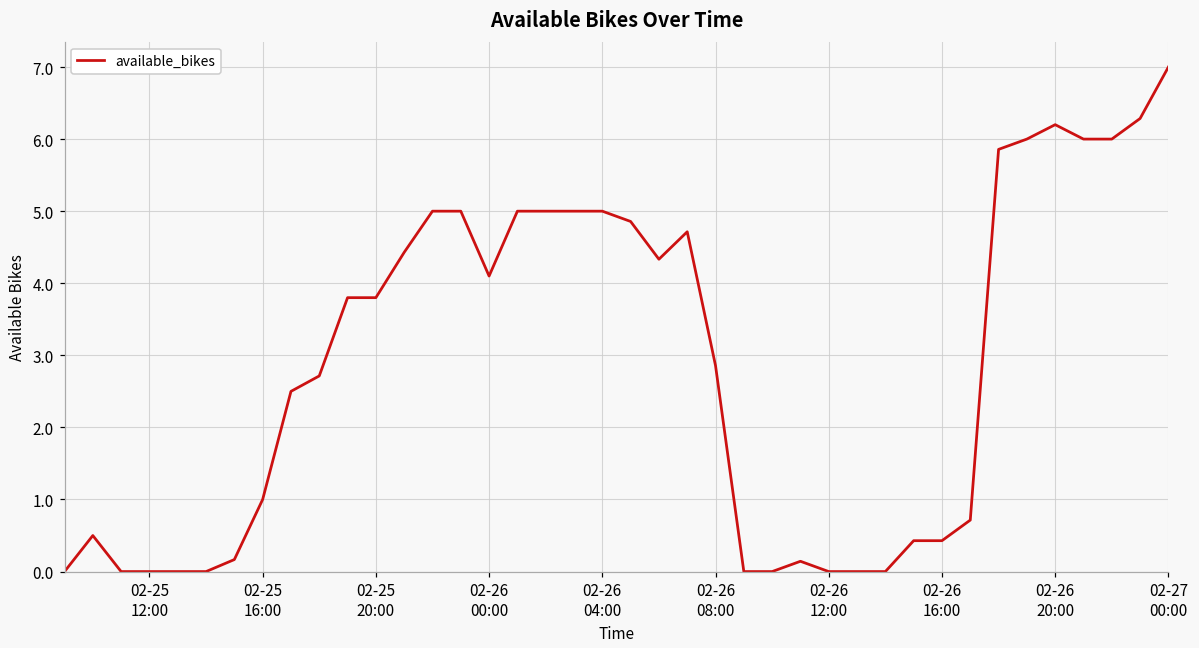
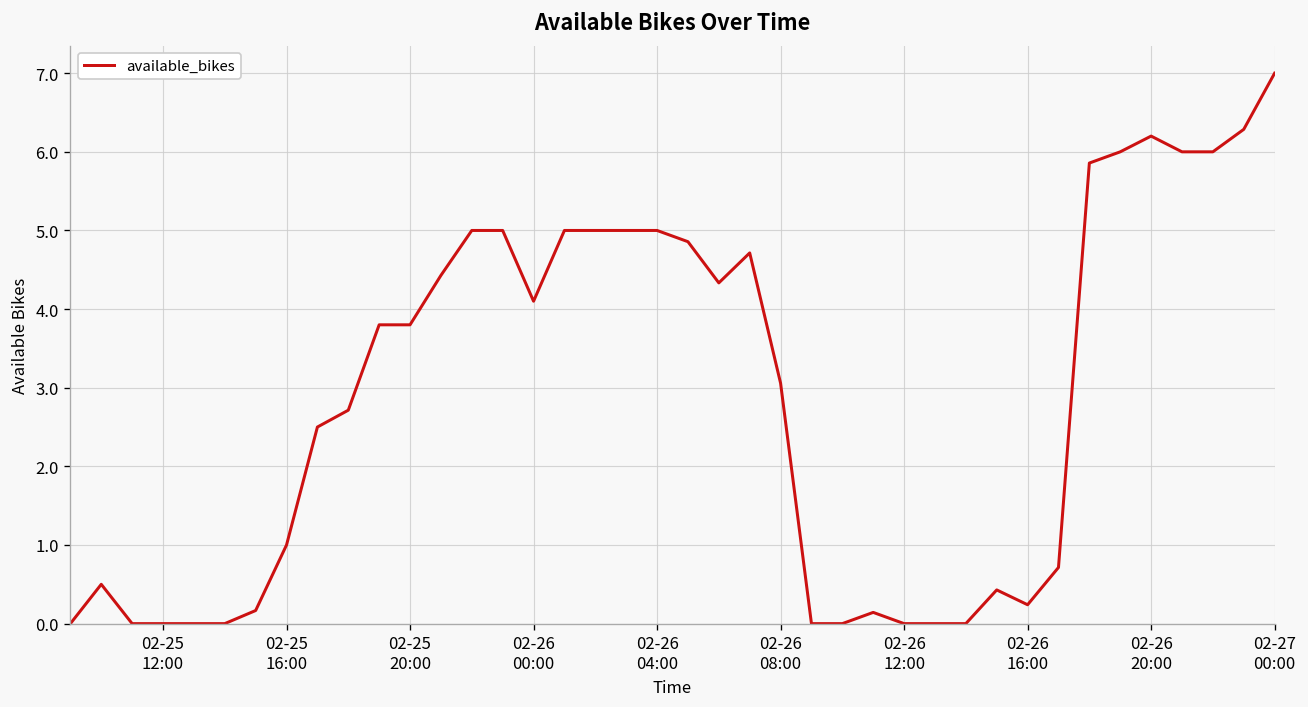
02-26 08:00: 2.9 -> 3.1
02-26 16:00: 0.4 -> 0.2
